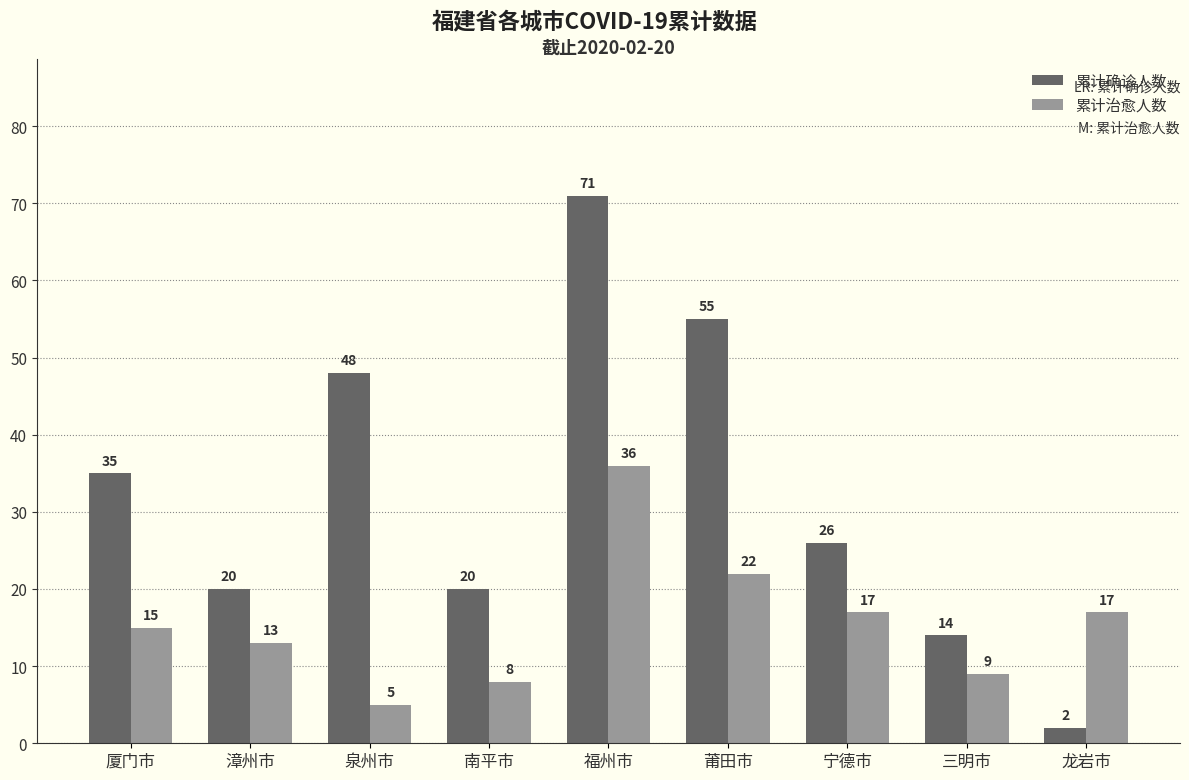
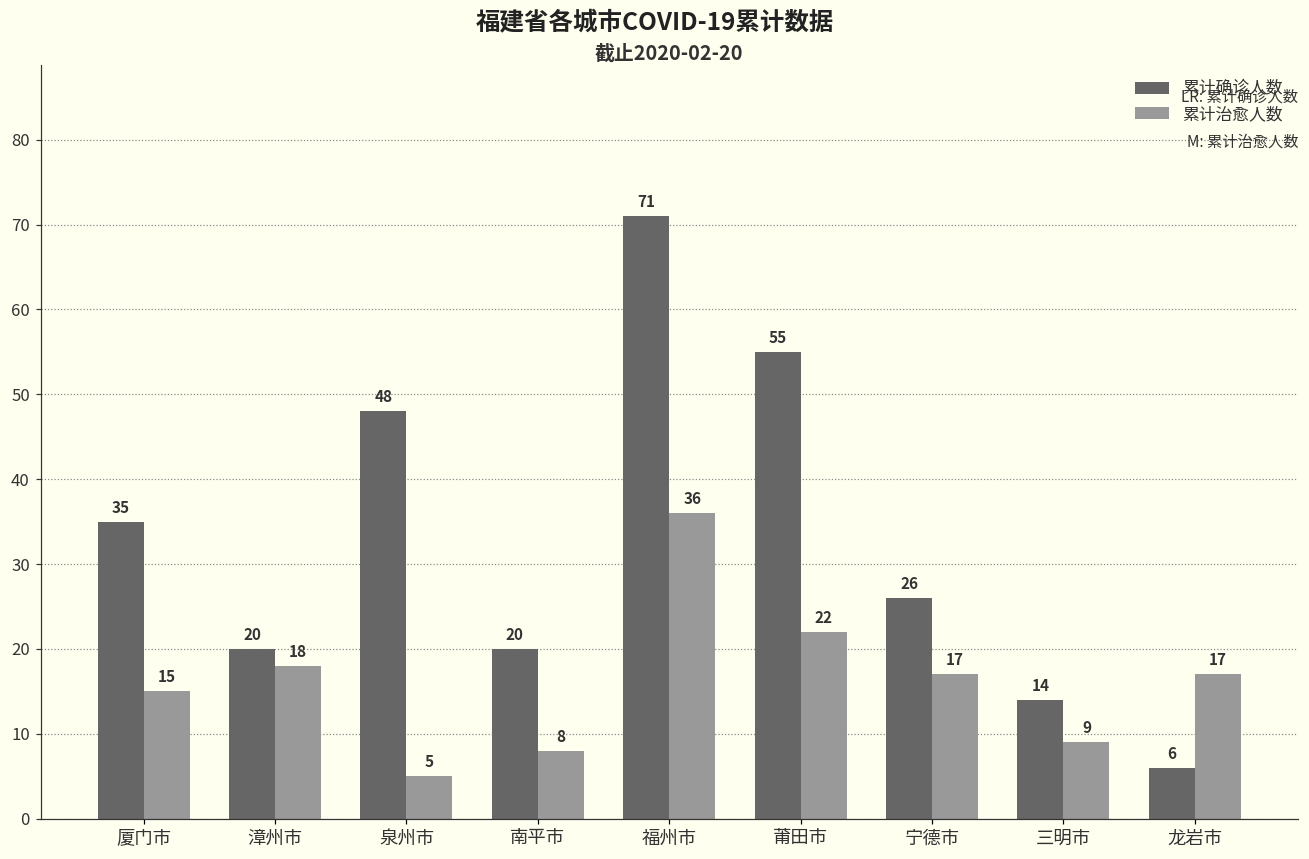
累计治愈人数, 漳州市: 13 -> 18
累计确诊人数, 龙岩市: 2 -> 6
